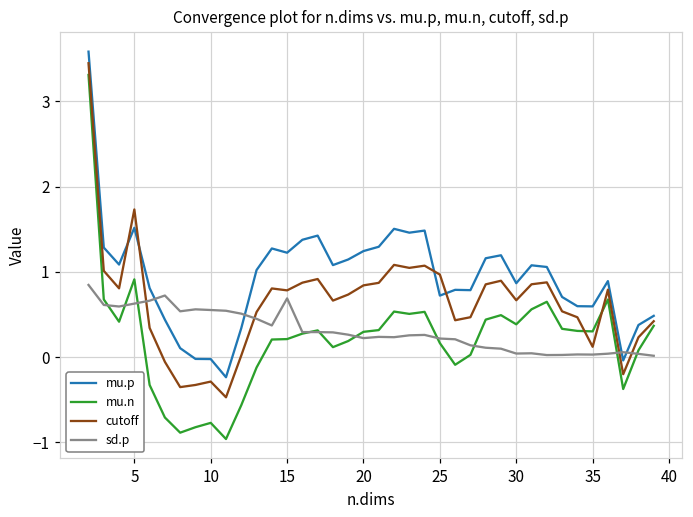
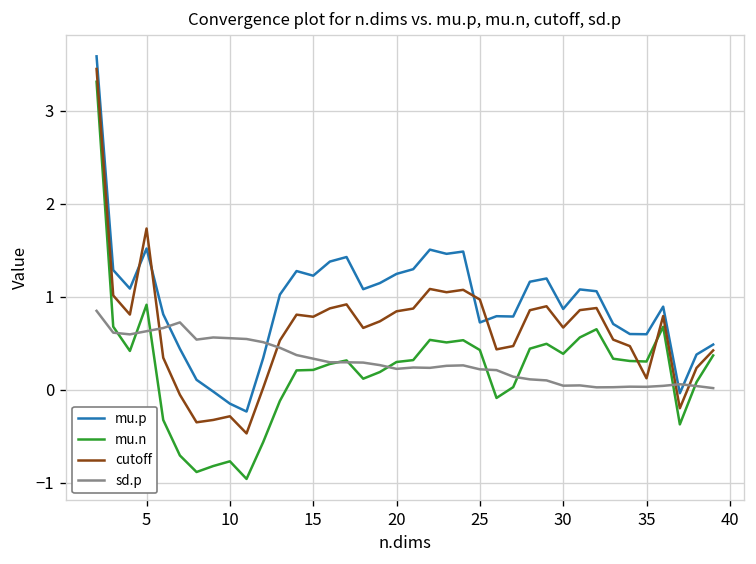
mu.p, 10: 0.0 -> -0.2
sd.p, 15: 0.7 -> 0.3
mu.n, 25: 0.2 -> 0.4
